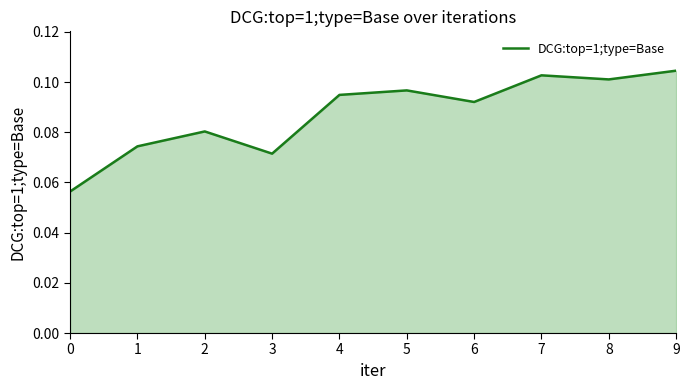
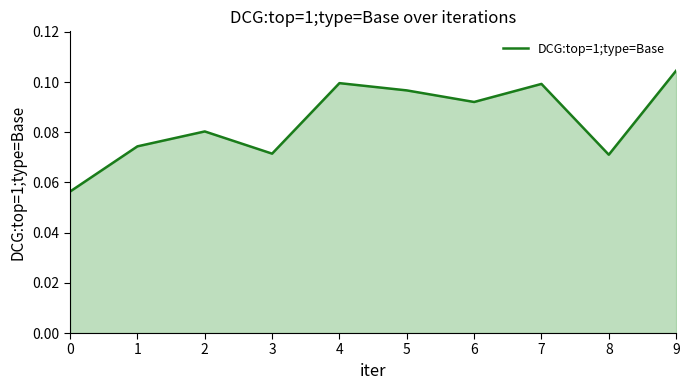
4: 0.095 -> 0.100
7: 0.103 -> 0.099
8: 0.101 -> 0.071
